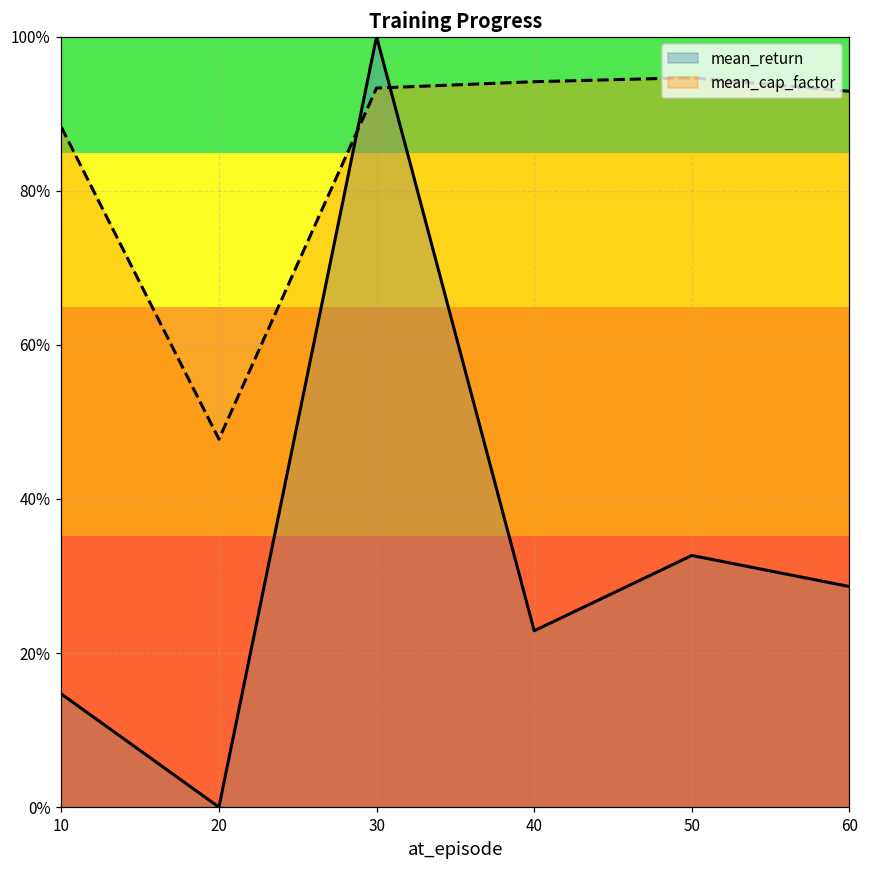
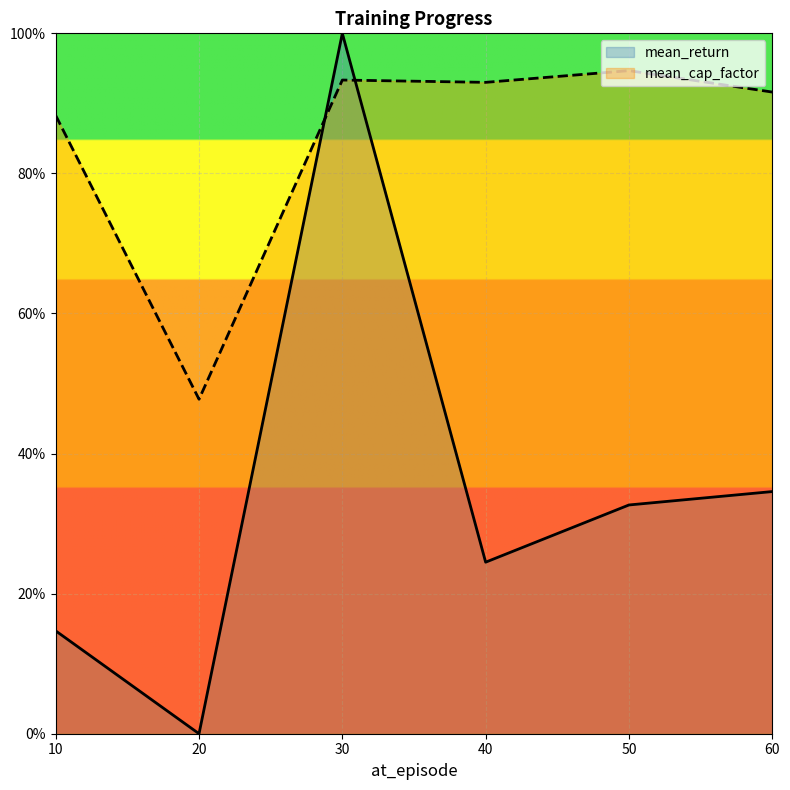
mean_return, 40: 23% -> 24%
mean_cap_factor, 40: 94% -> 93%
mean_return, 60: 29% -> 35%
mean_cap_factor, 60: 93% -> 92%
